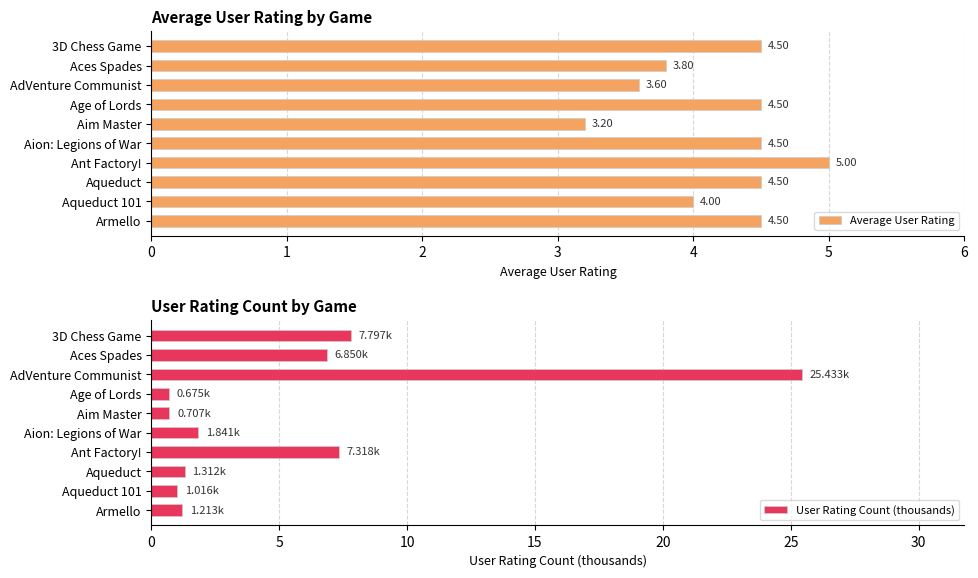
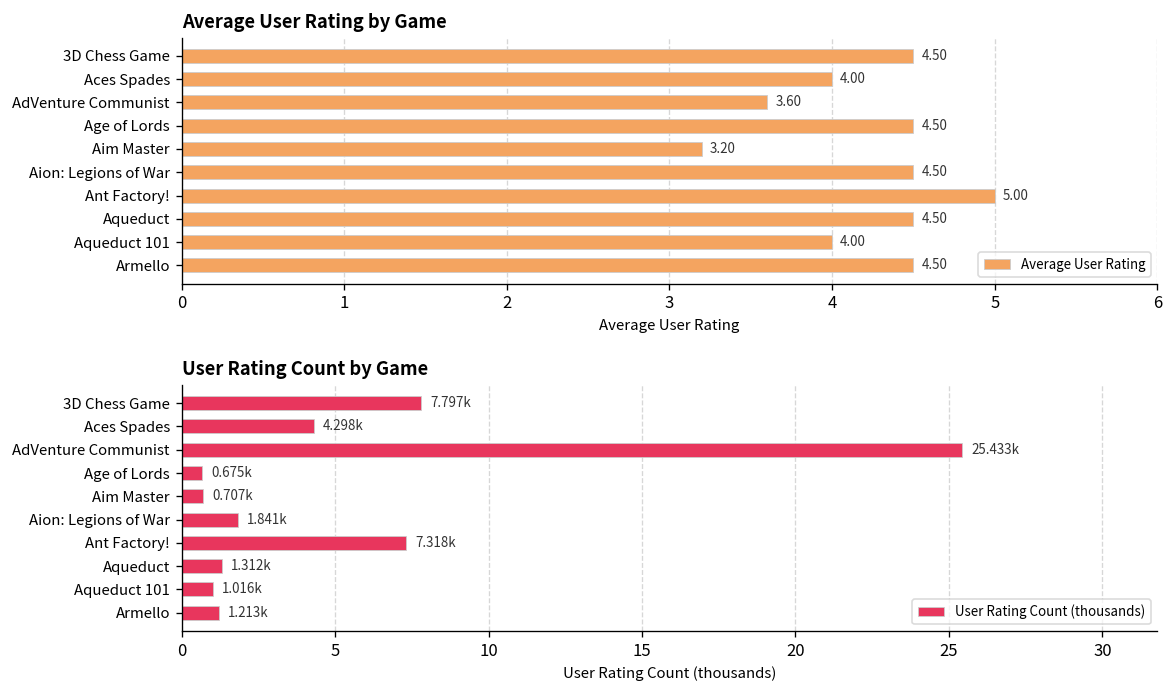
Average User Rating by Game, Aces Spades: 3.80 -> 4.00
User Rating Count by Game, Aces Spades: 6.850k -> 4.298k
